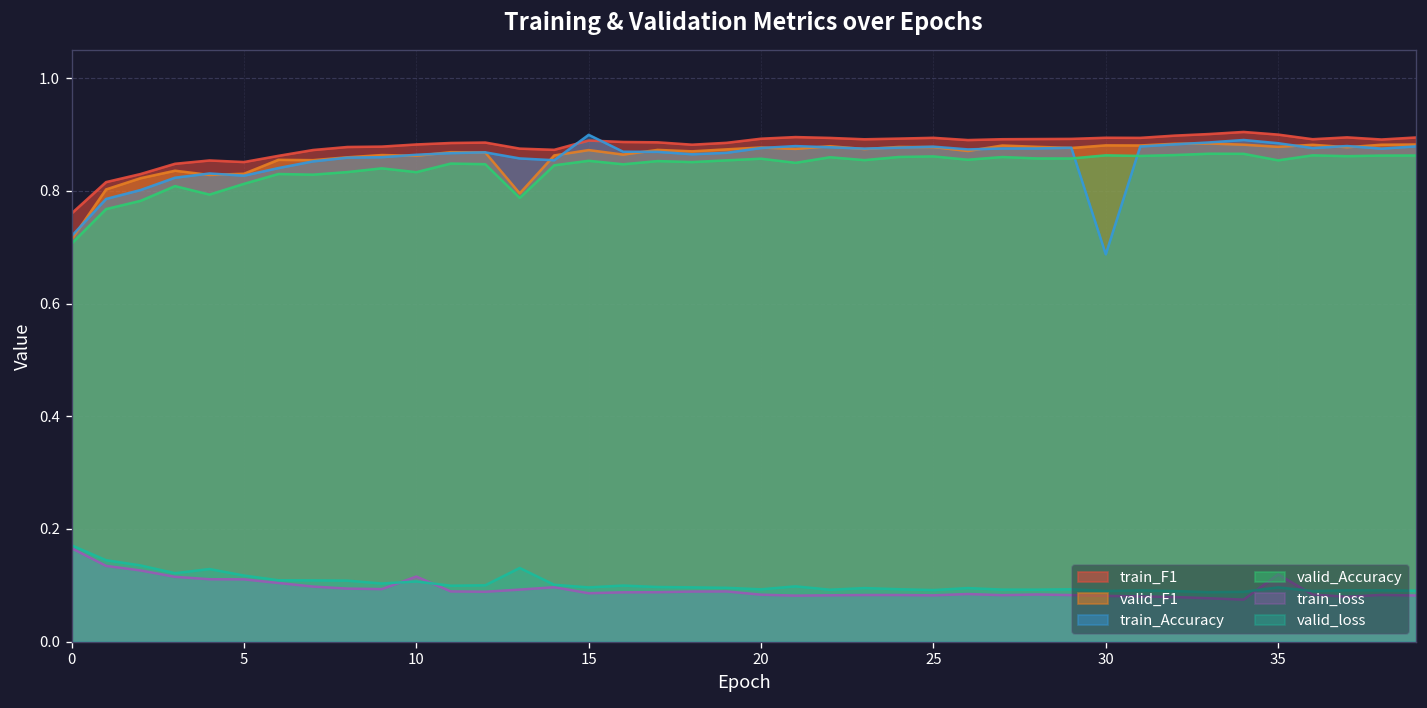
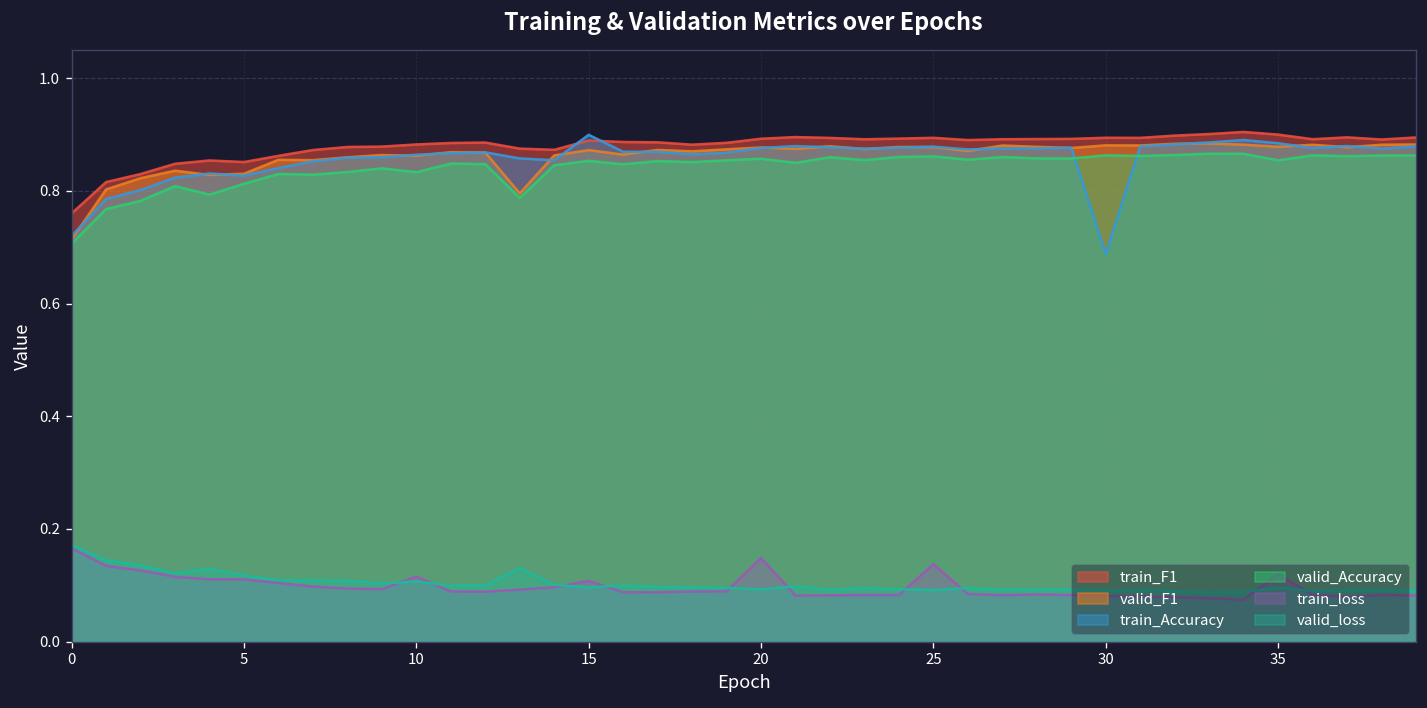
train_loss, 15: 0.09 -> 0.11
train_loss, 20: 0.08 -> 0.15
train_loss, 25: 0.08 -> 0.14
